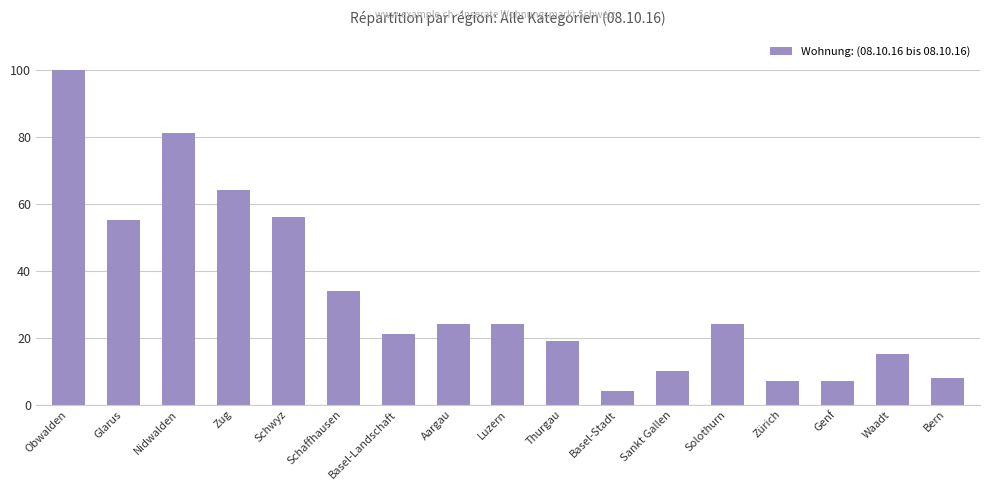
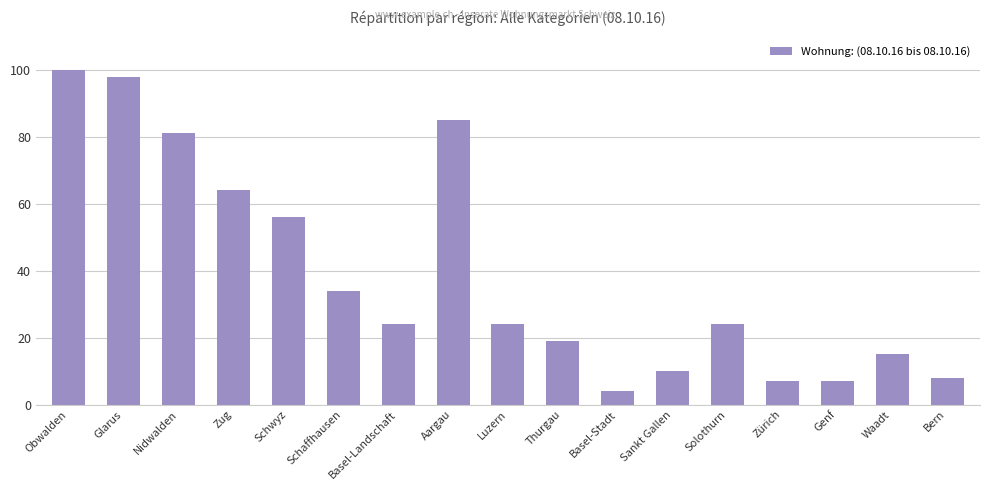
Glarus: 55 -> 98
Basel-Landschaft: 21 -> 24
Aargau: 24 -> 85
